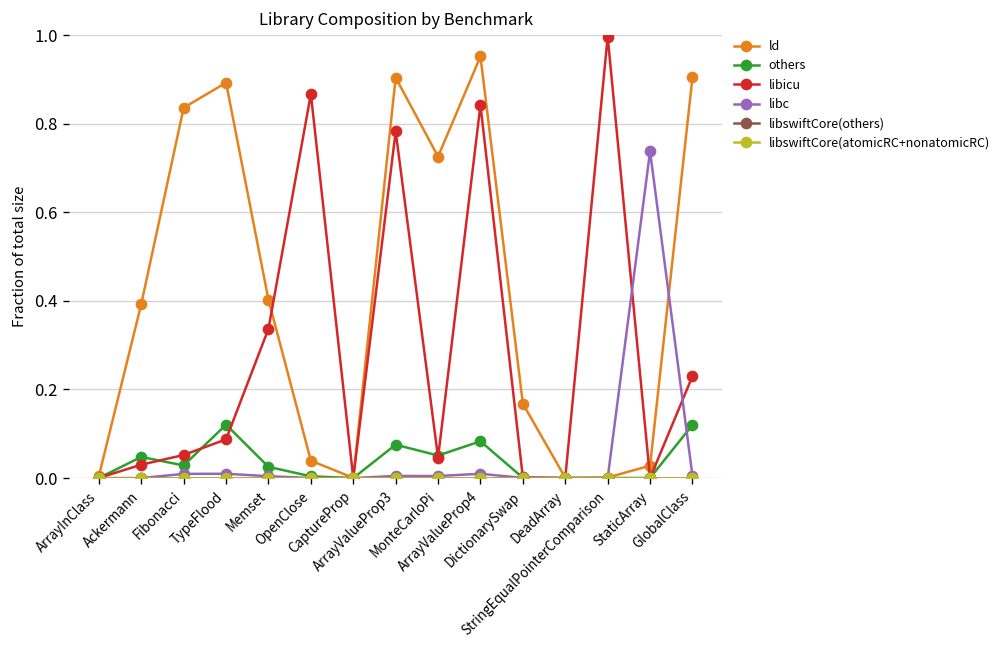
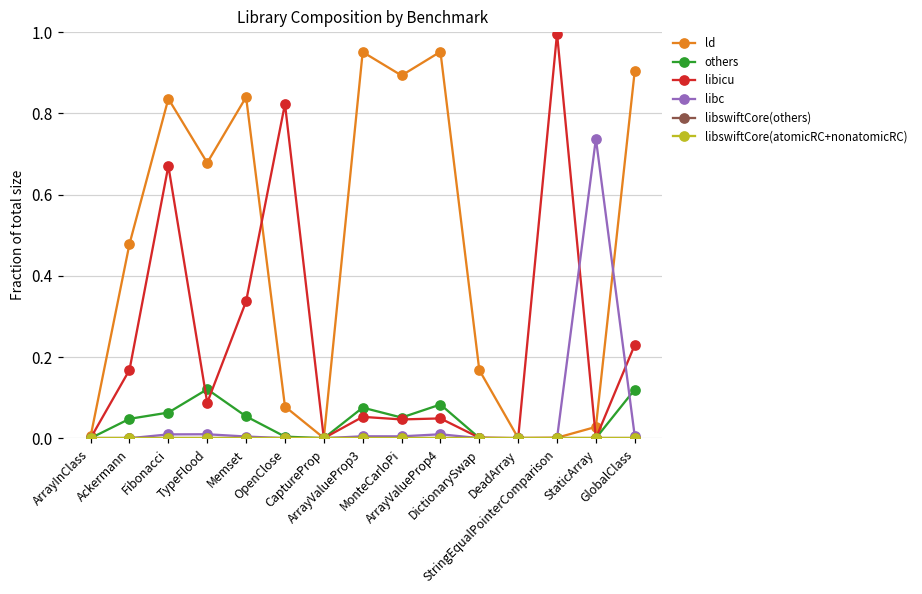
ld, Ackermann: 0.39 -> 0.48
libicu, Ackermann: 0.03 -> 0.17
others, Fibonacci: 0.03 -> 0.06
libicu, Fibonacci: 0.05 -> 0.67
ld, TypeFlood: 0.89 -> 0.68
ld, Memset: 0.40 -> 0.84
others, Memset: 0.03 -> 0.05
ld, OpenClose: 0.04 -> 0.08
libicu, OpenClose: 0.87 -> 0.82
ld, ArrayValueProp3: 0.90 -> 0.95
libicu, ArrayValueProp3: 0.78 -> 0.05
ld, MonteCarloPi: 0.73 -> 0.89
libicu, ArrayValueProp4: 0.84 -> 0.05
